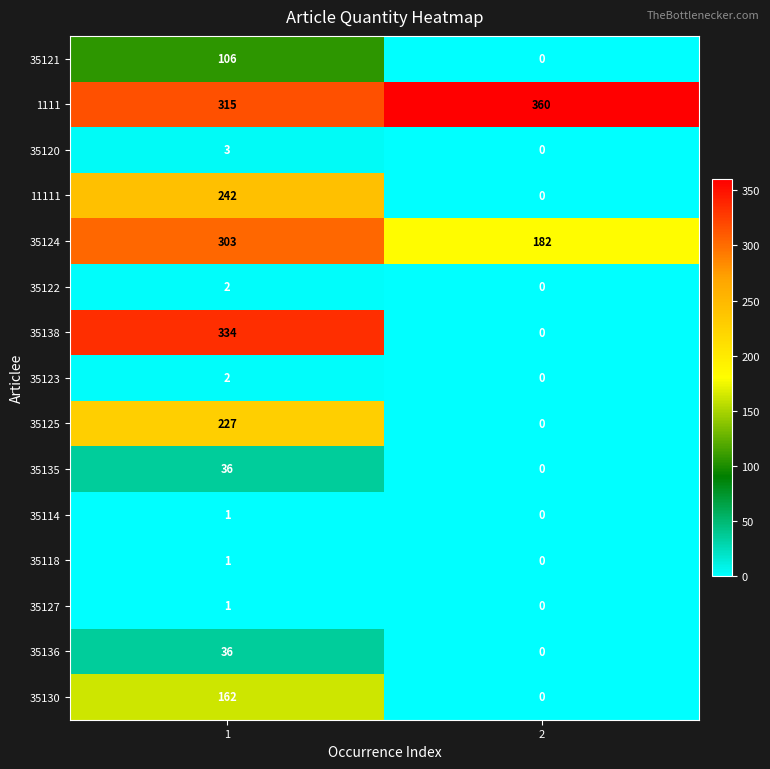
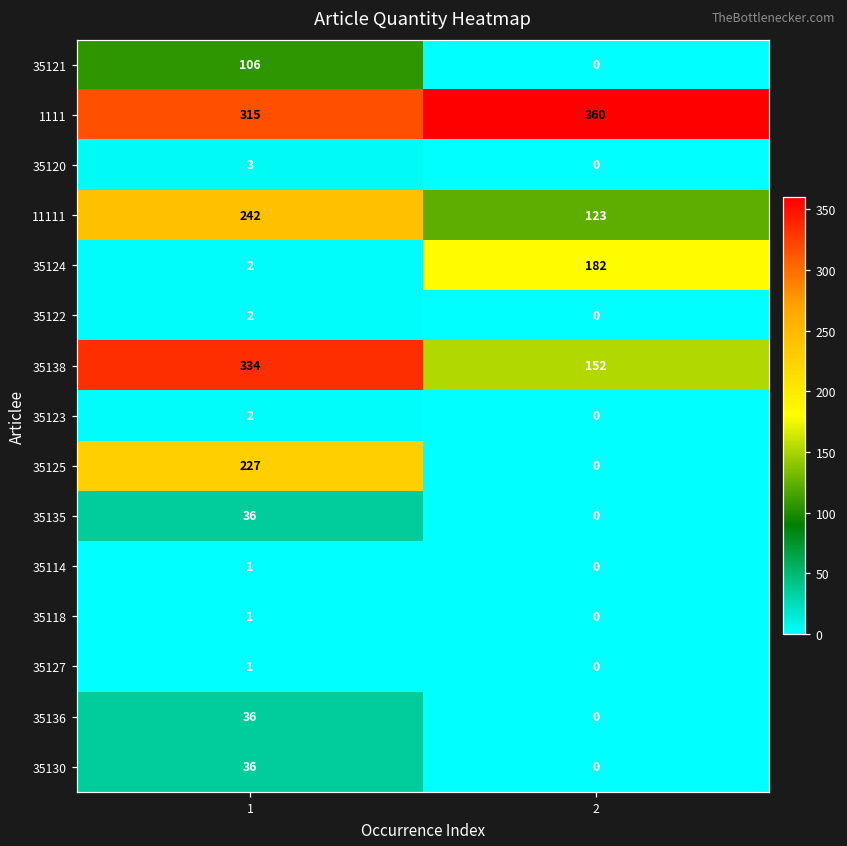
11111, 2: 0 -> 123
35124, 1: 303 -> 2
35138, 2: 0 -> 152
35130, 1: 162 -> 36
